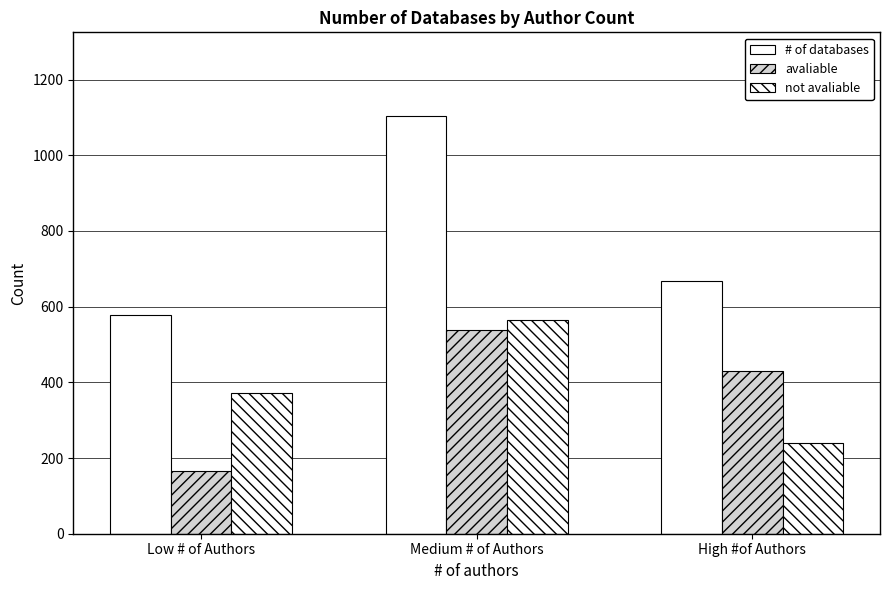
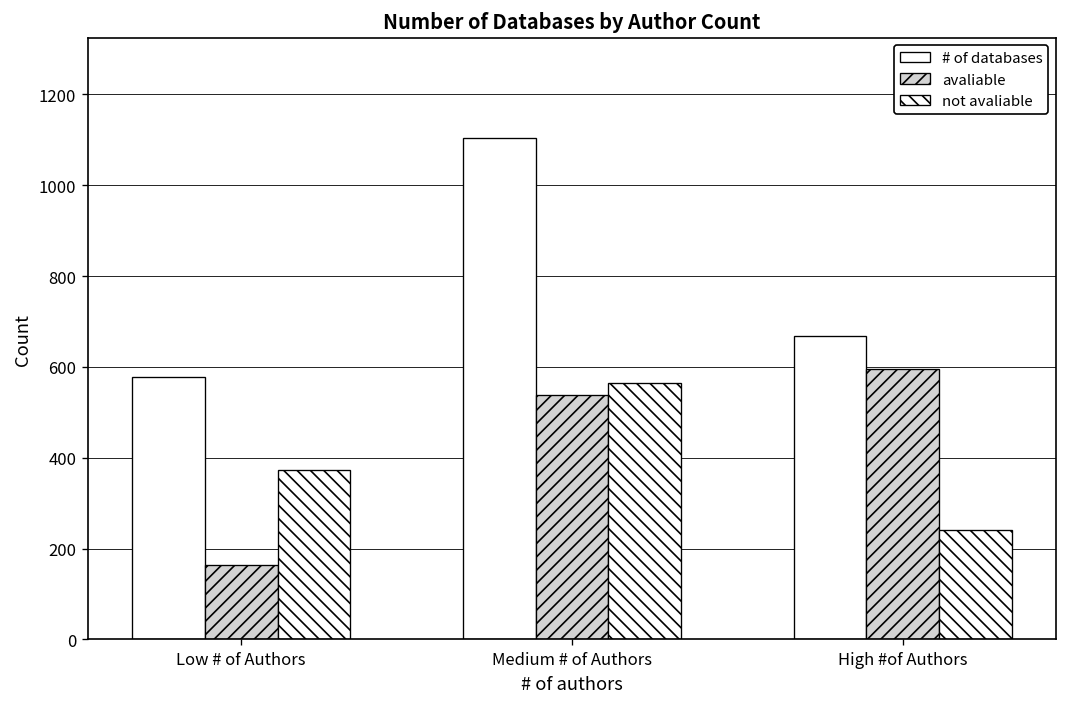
avaliable, High #of Authors: 430 -> 600
